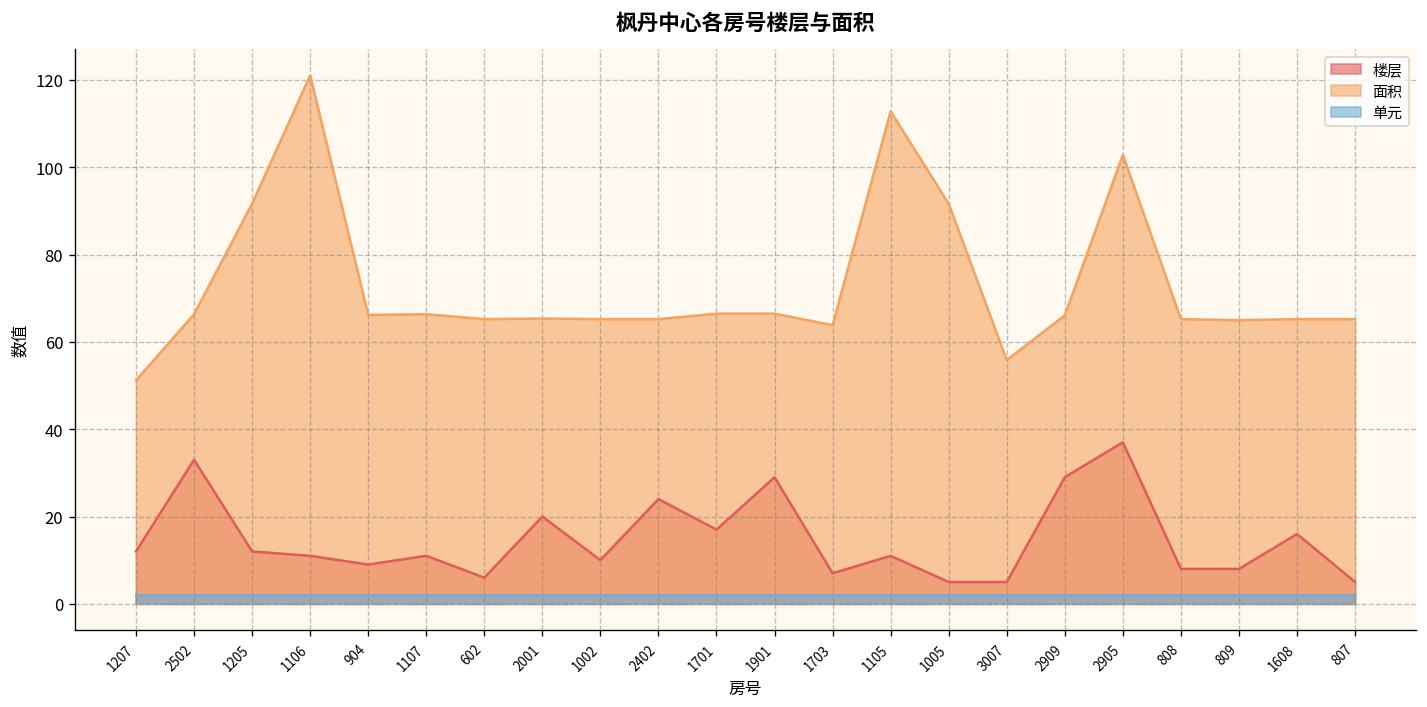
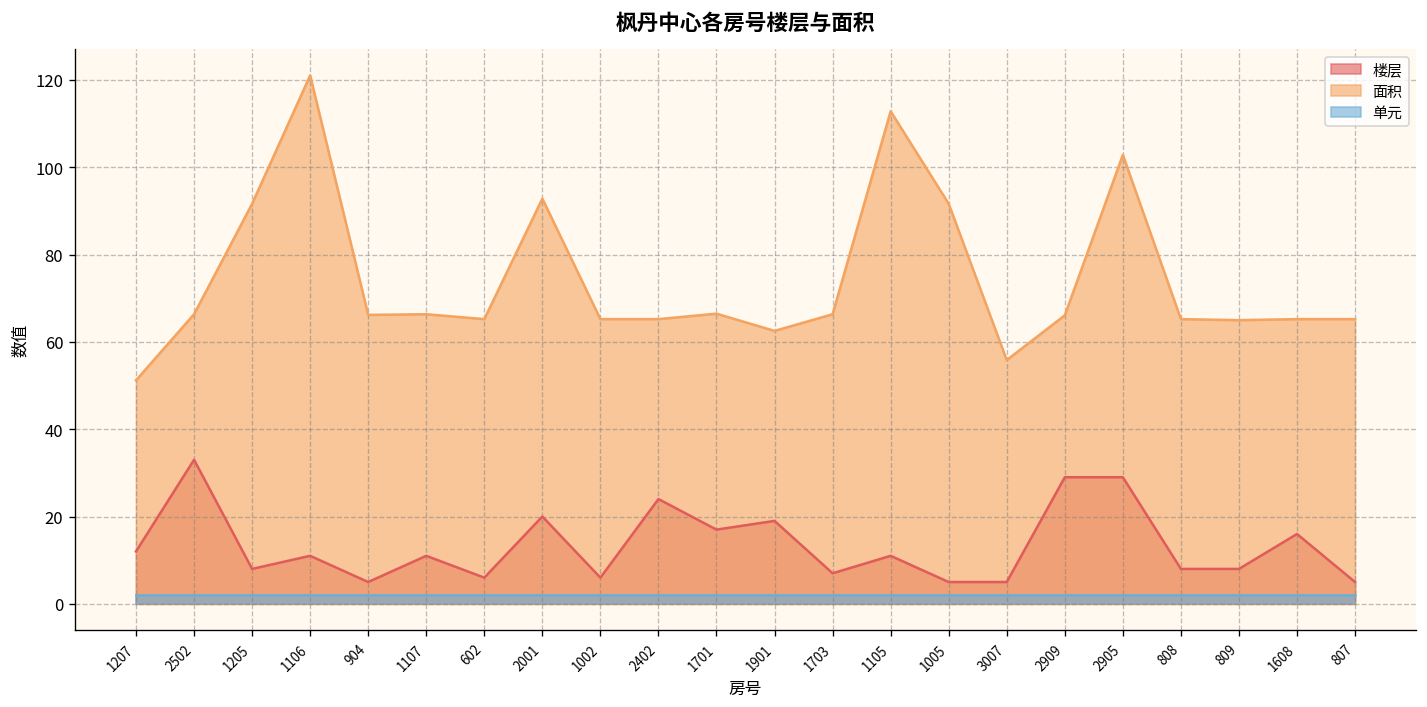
楼层, 1205: 12 -> 8
楼层, 904: 9 -> 5
面积, 2001: 65 -> 93
楼层, 1002: 10 -> 6
楼层, 1901: 29 -> 19
面积, 1901: 66 -> 63
面积, 1703: 64 -> 66
楼层, 2905: 37 -> 29
